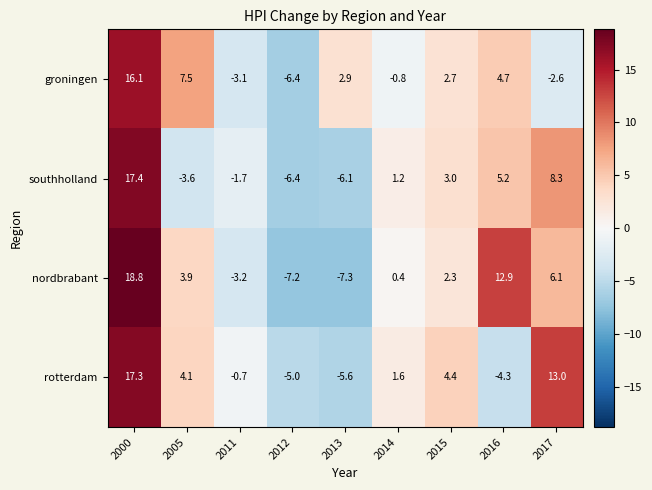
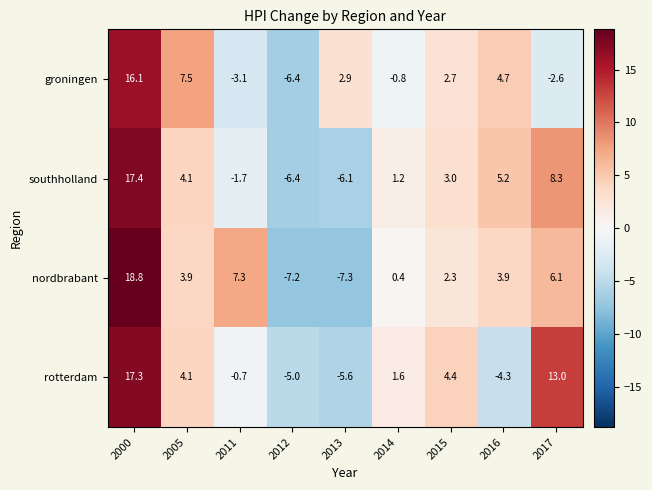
southholland, 2005: -3.6 -> 4.1
nordbrabant, 2011: -3.2 -> 7.3
nordbrabant, 2016: 12.9 -> 3.9
